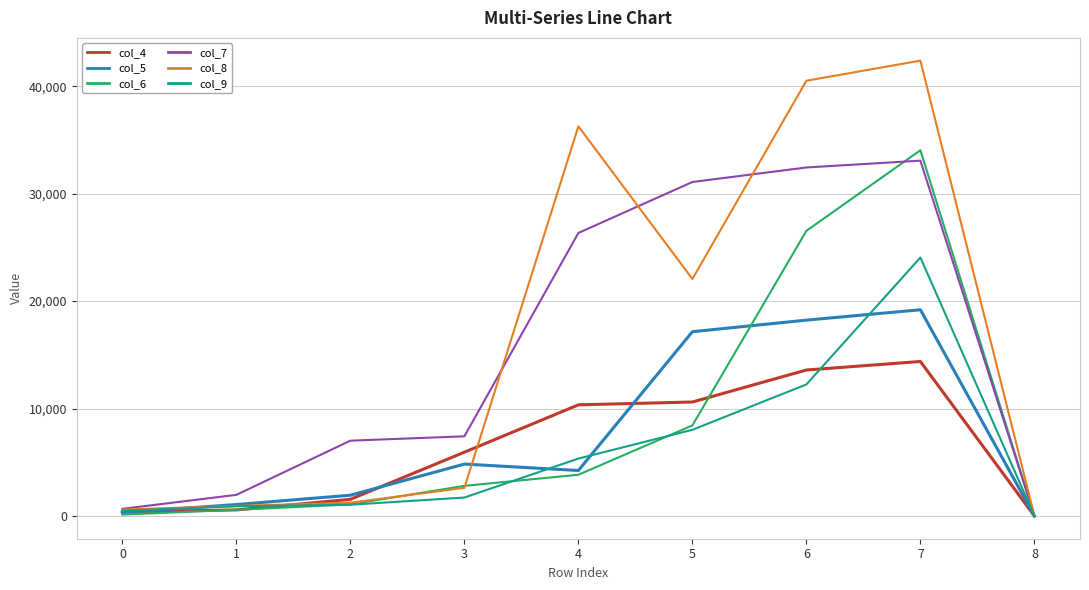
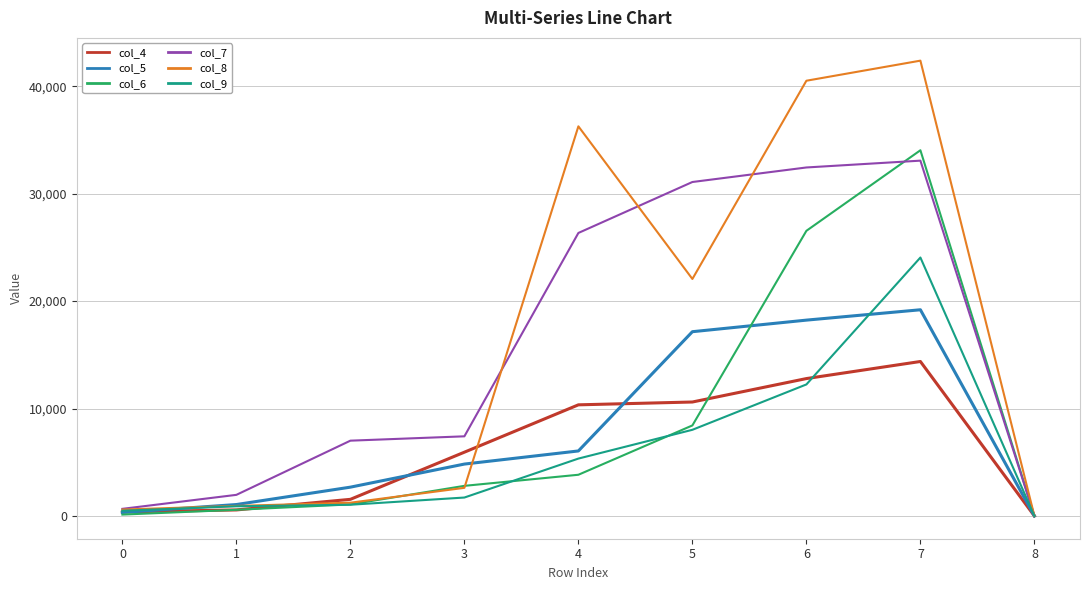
col_5, 2: 1,900 -> 2,700
col_5, 4: 4,200 -> 6,100
col_4, 6: 13,600 -> 12,800
